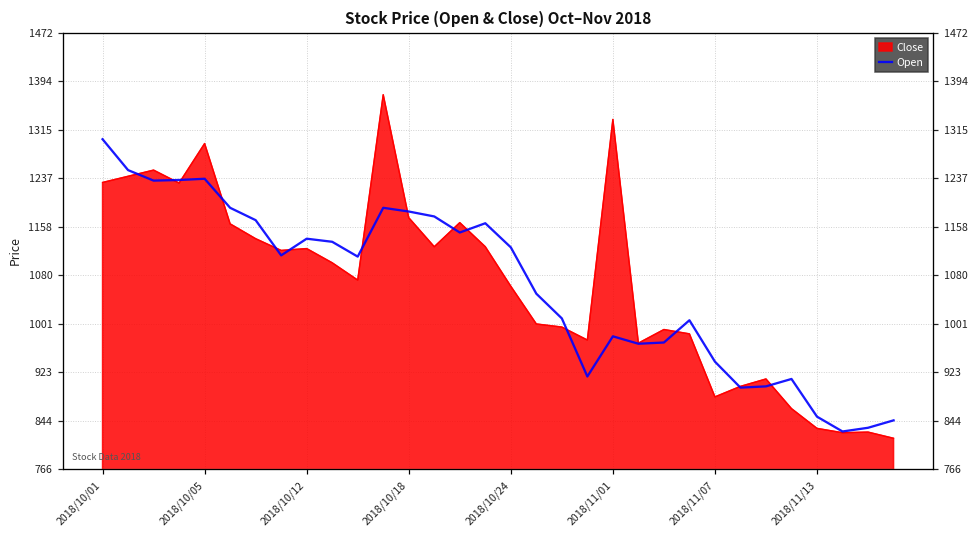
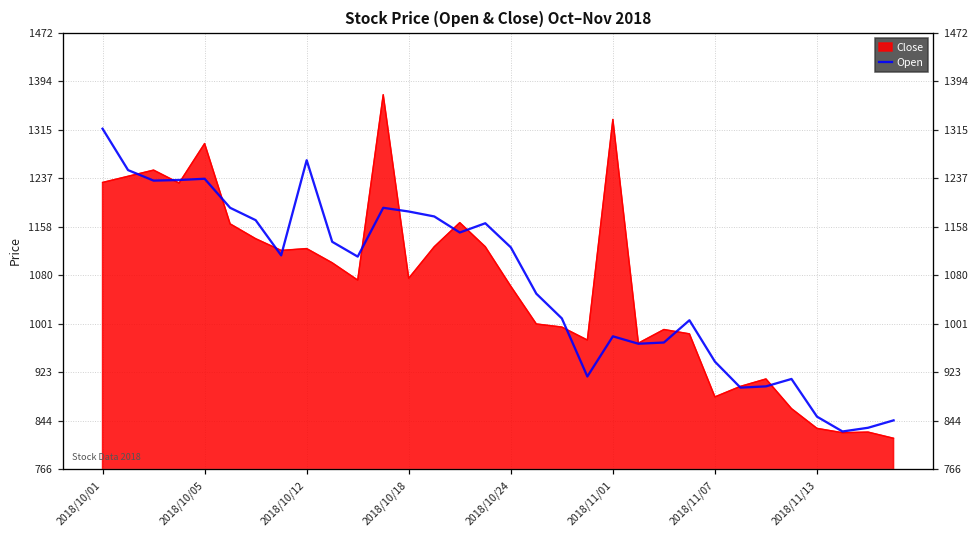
Open, 2018/10/01: 1300 -> 1320
Open, 2018/10/12: 1140 -> 1270
Close, 2018/10/18: 1170 -> 1080
